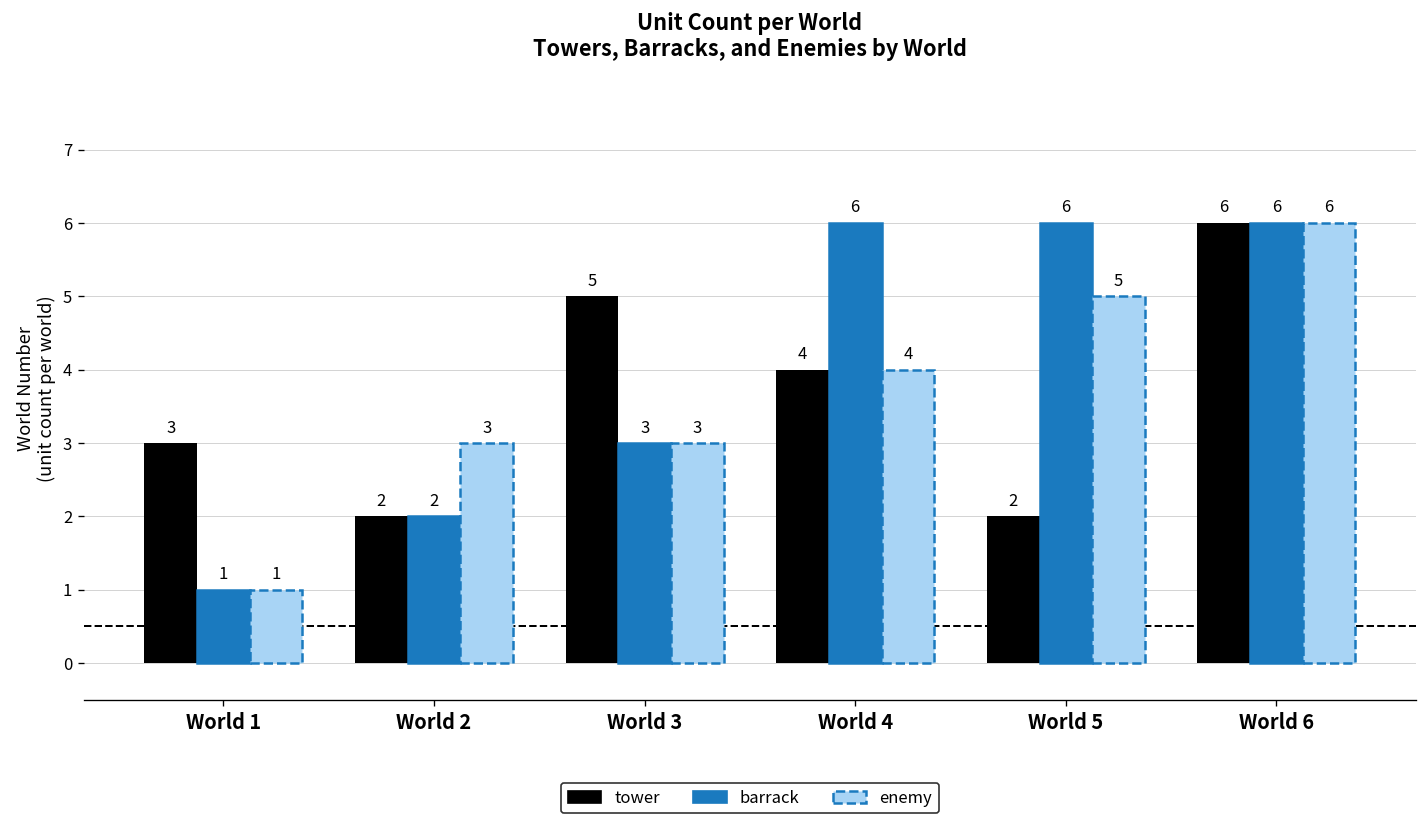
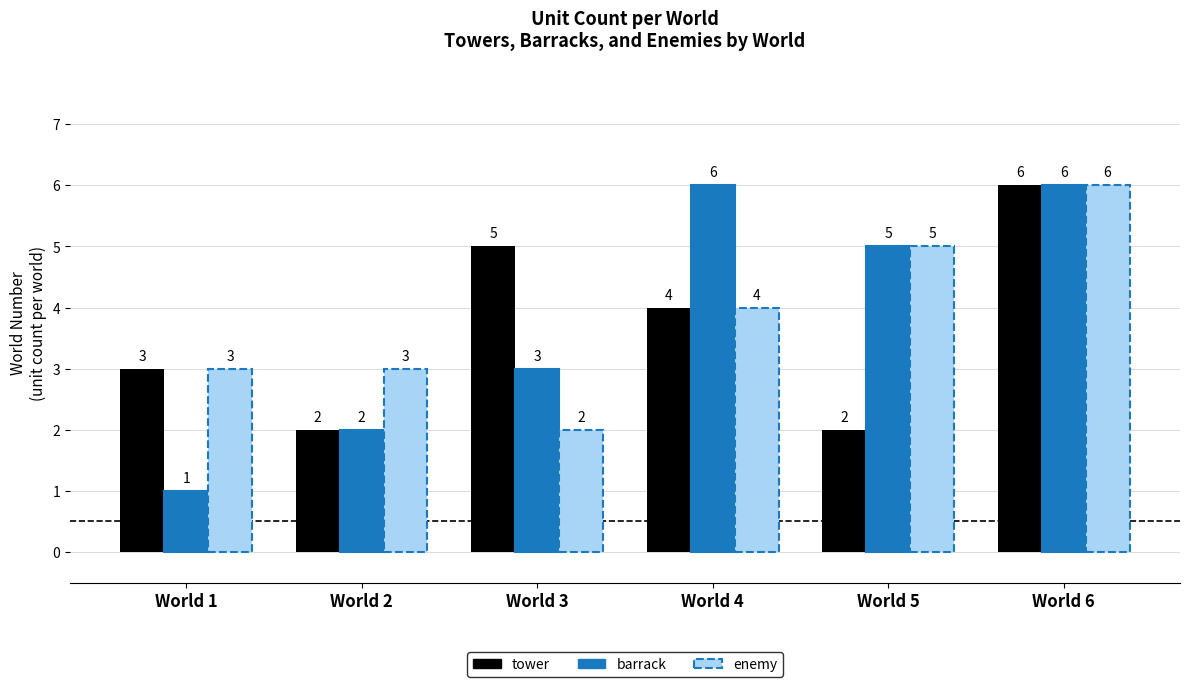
enemy, World 1: 1 -> 3
enemy, World 3: 3 -> 2
barrack, World 5: 6 -> 5
